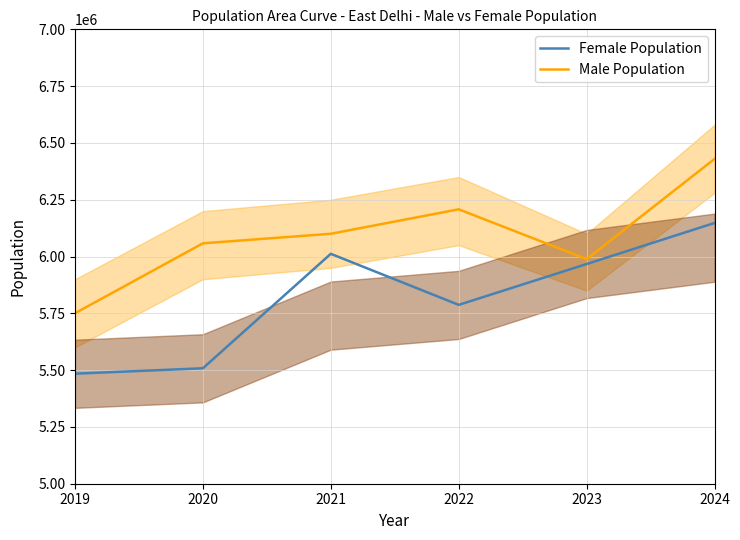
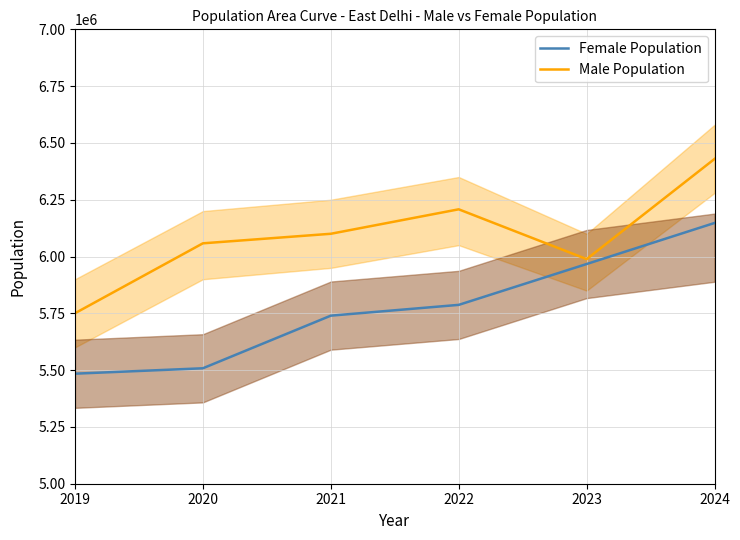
Female Population, 2021: 6010000 -> 5740000
